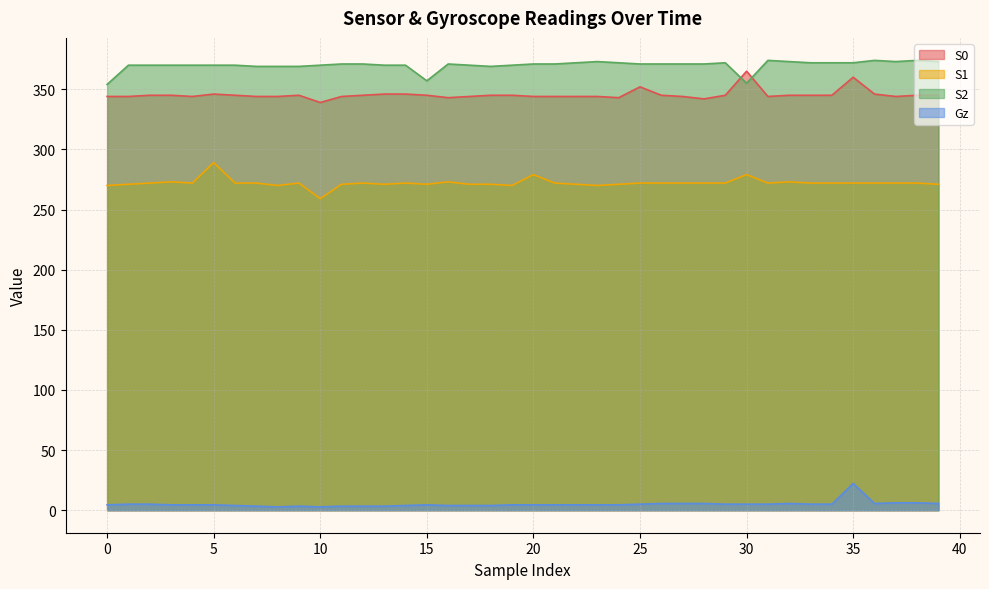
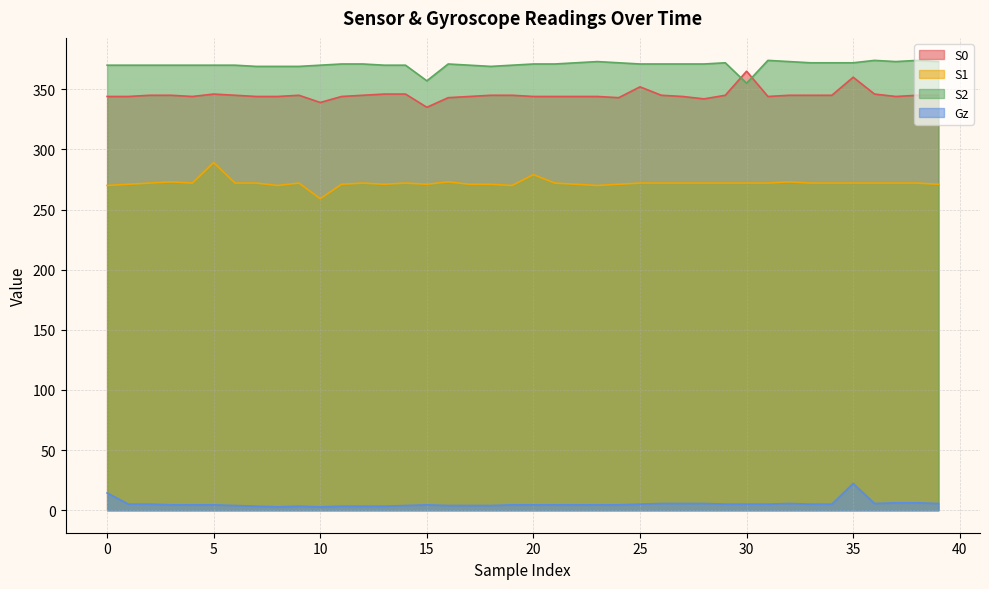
S2, 0: 354 -> 370
Gz, 0: 4 -> 14
S0, 15: 345 -> 335
S1, 30: 279 -> 272
